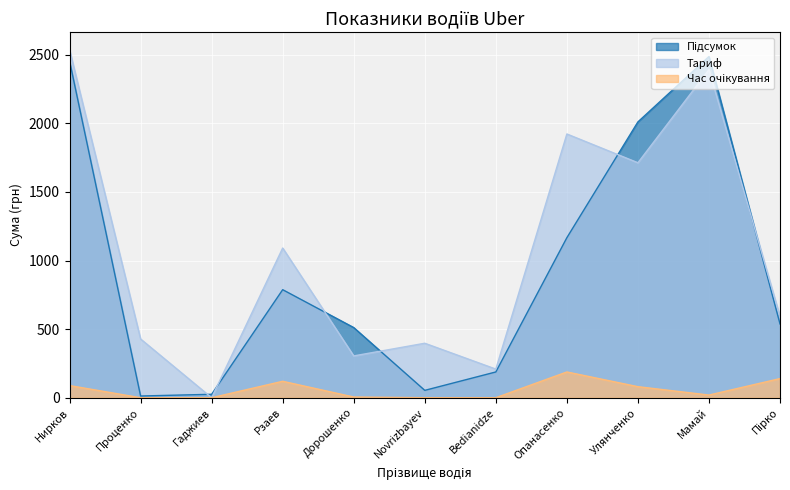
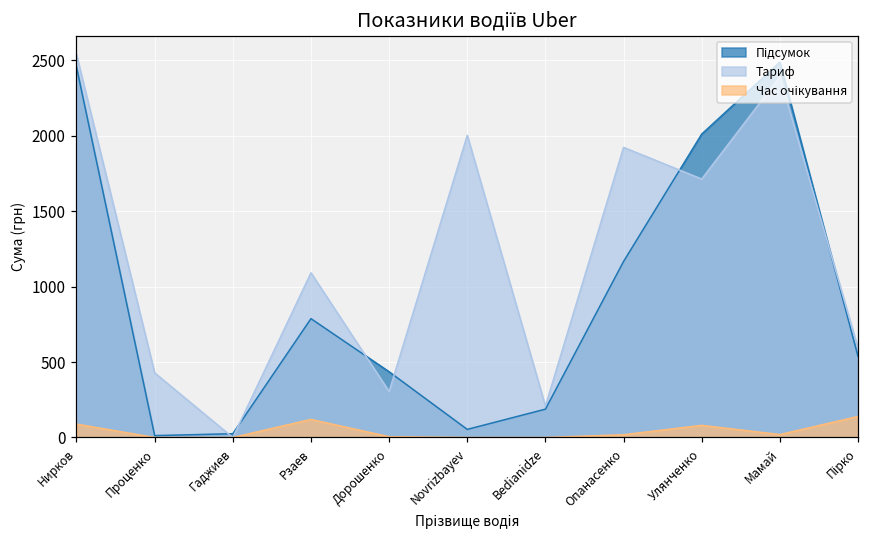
Підсумок, Дорошенко: 510 -> 440
Тариф, Novrizbayev: 400 -> 2000
Час очікування, Опанасенко: 190 -> 20
